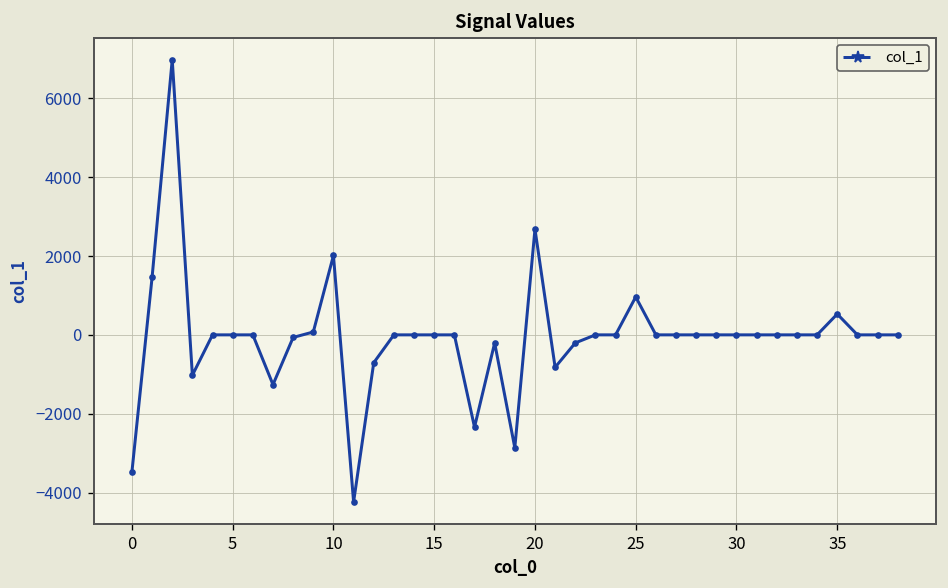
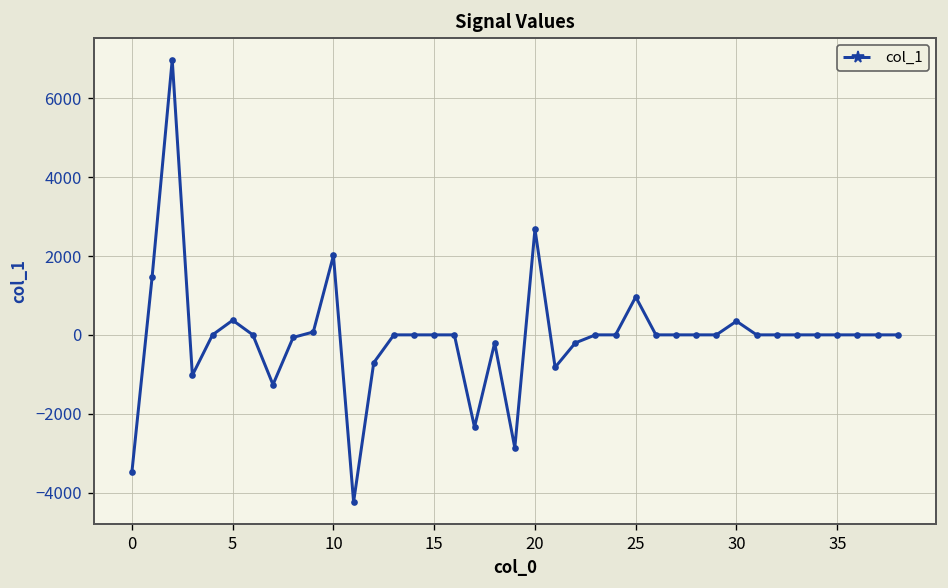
5: 0 -> 400
30: 0 -> 300
35: 500 -> 0
